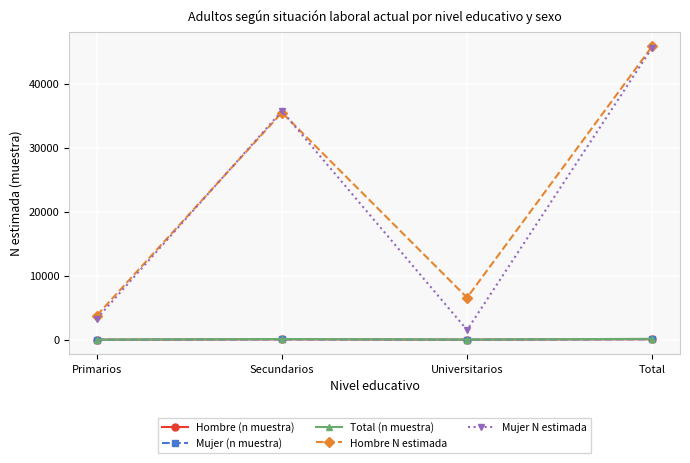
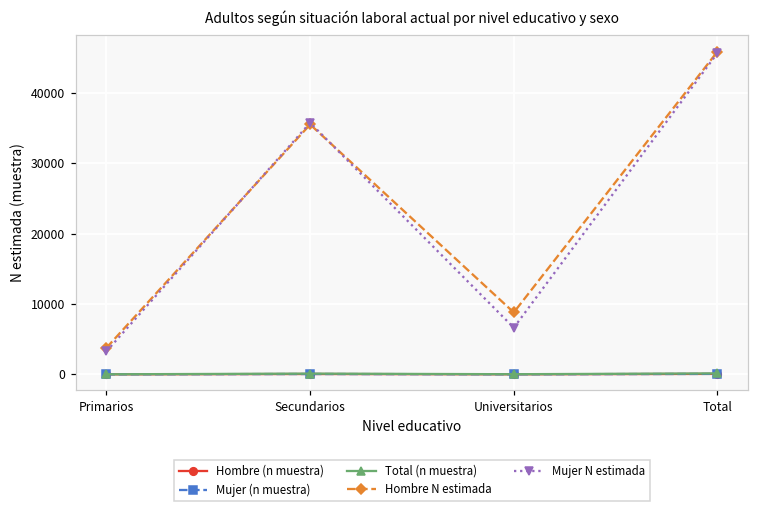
Hombre N estimada, Universitarios: 7000 -> 9000
Mujer N estimada, Universitarios: 2000 -> 7000
